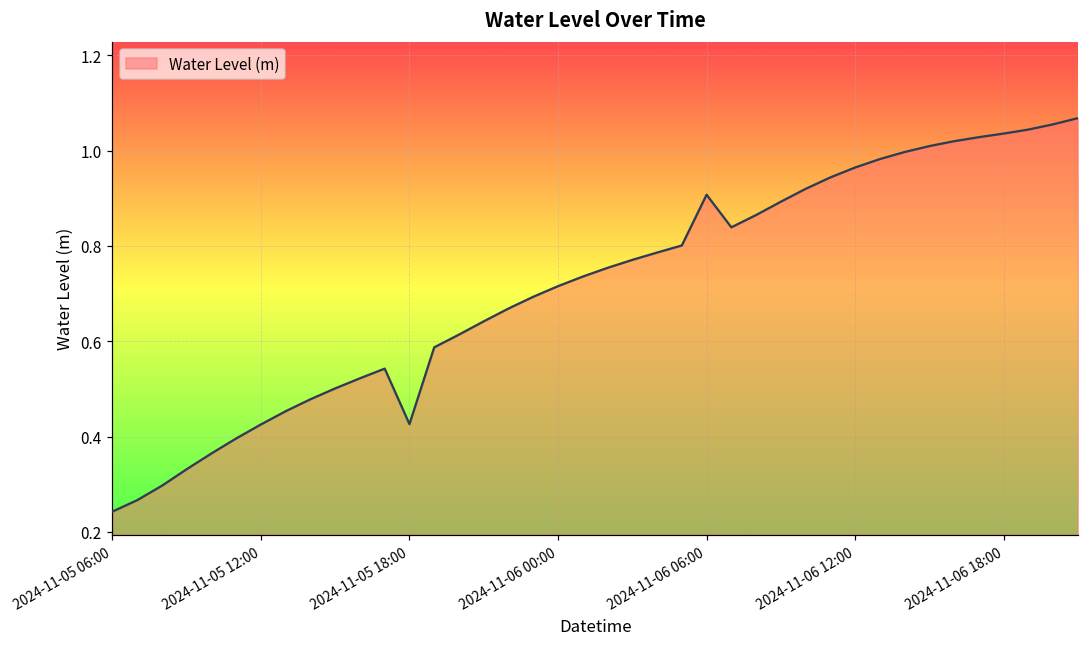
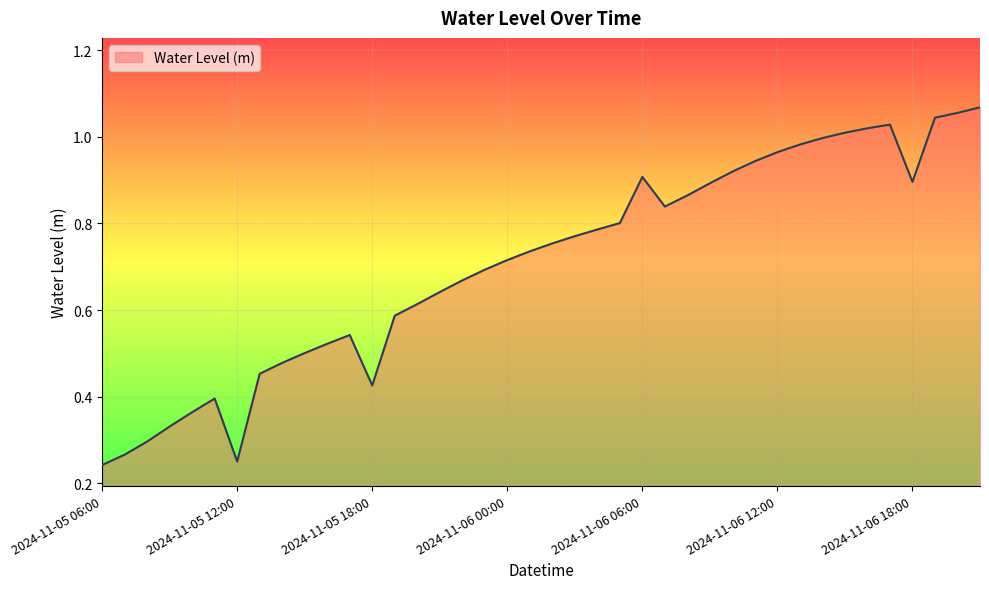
2024-11-05 12:00: 0.43 -> 0.25
2024-11-06 18:00: 1.04 -> 0.90
